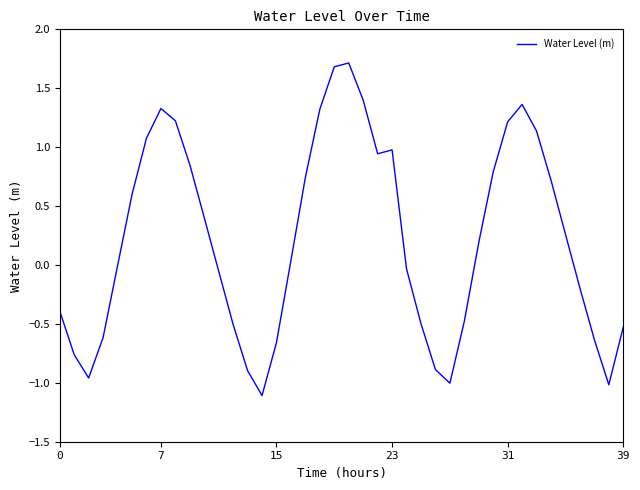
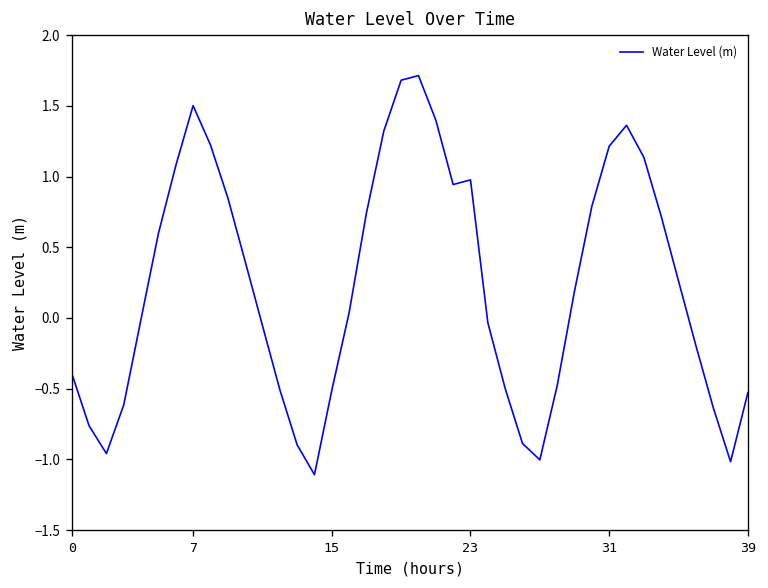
7: 1.33 -> 1.50
15: -0.66 -> -0.51
